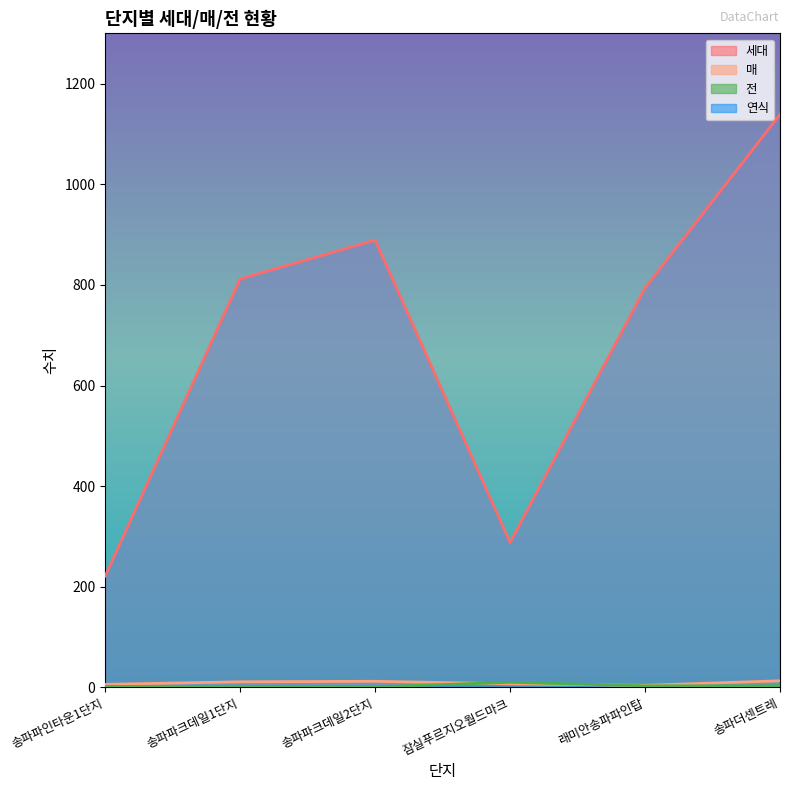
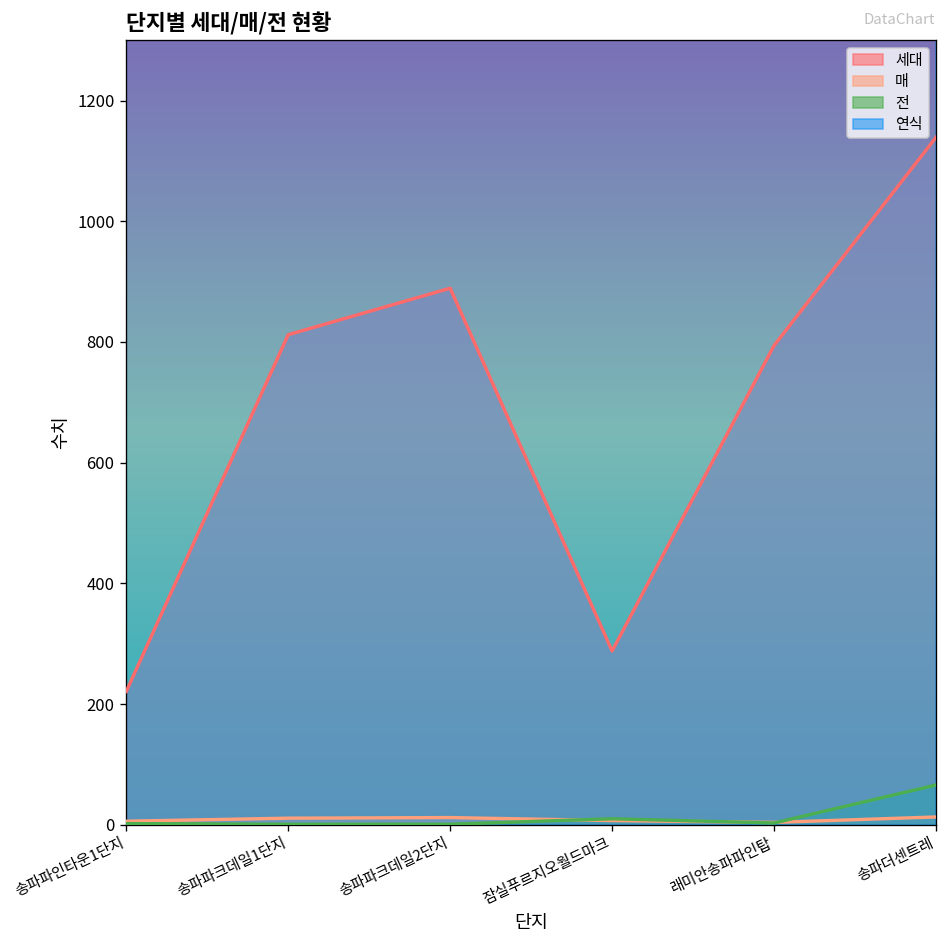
전, 송파더센트레: 0 -> 70
